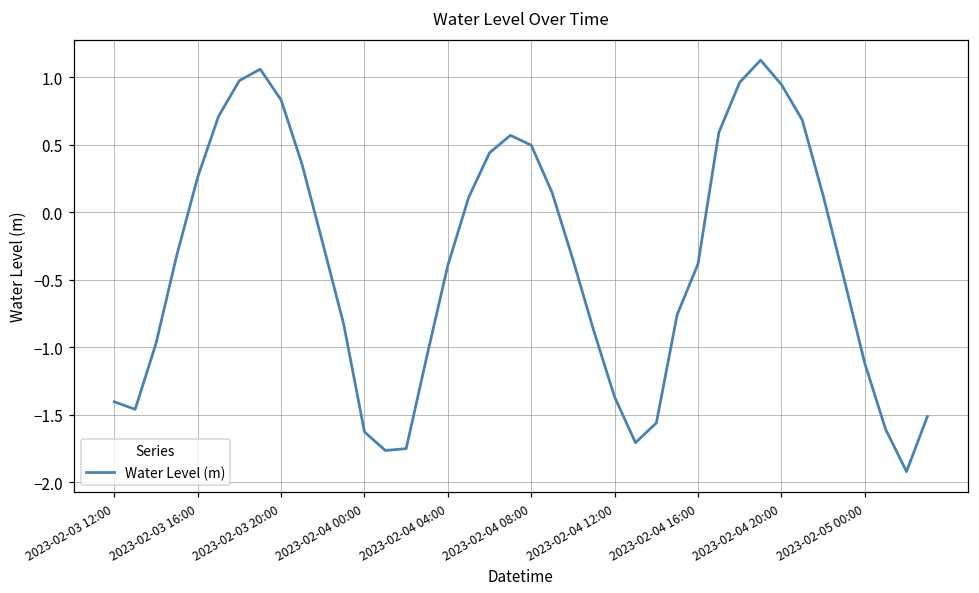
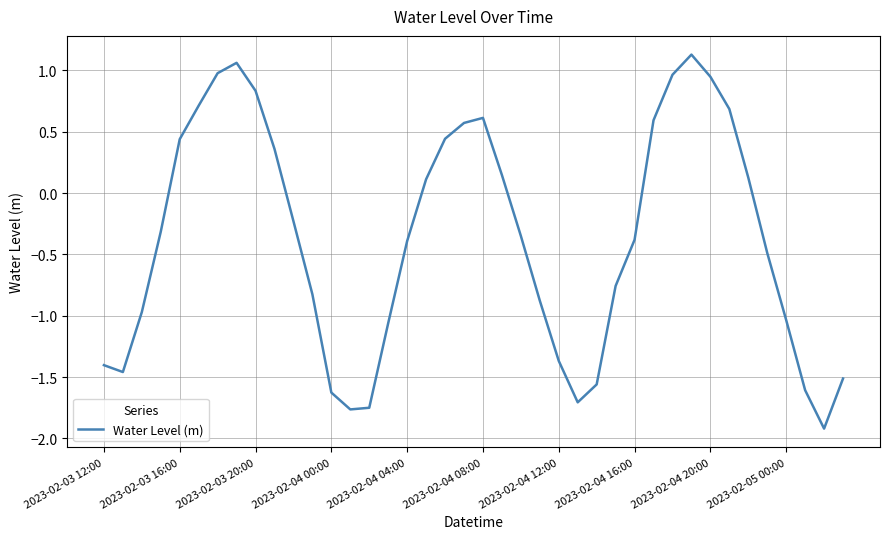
2023-02-03 16:00: 0.26 -> 0.44
2023-02-04 08:00: 0.50 -> 0.61
2023-02-05 00:00: -1.12 -> -1.04
